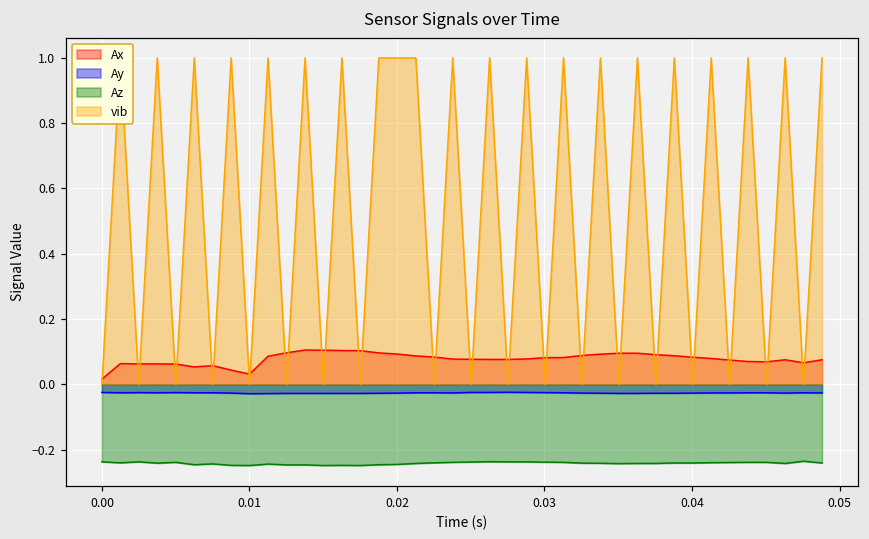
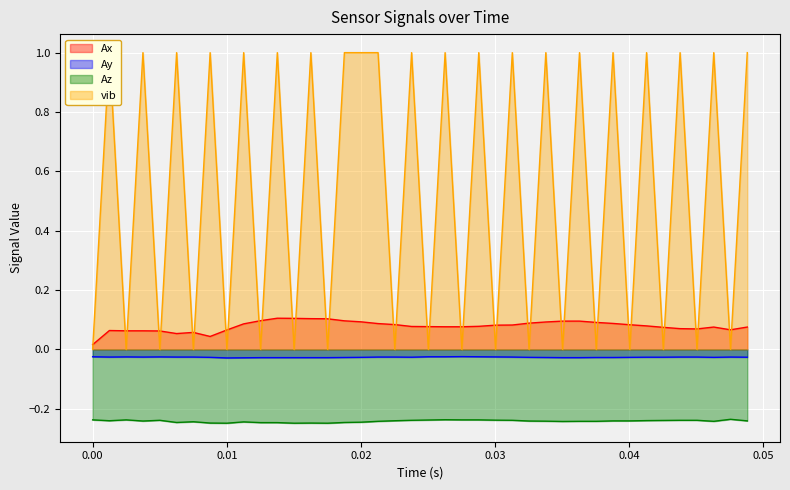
Ax, 0.01: 0.03 -> 0.07
